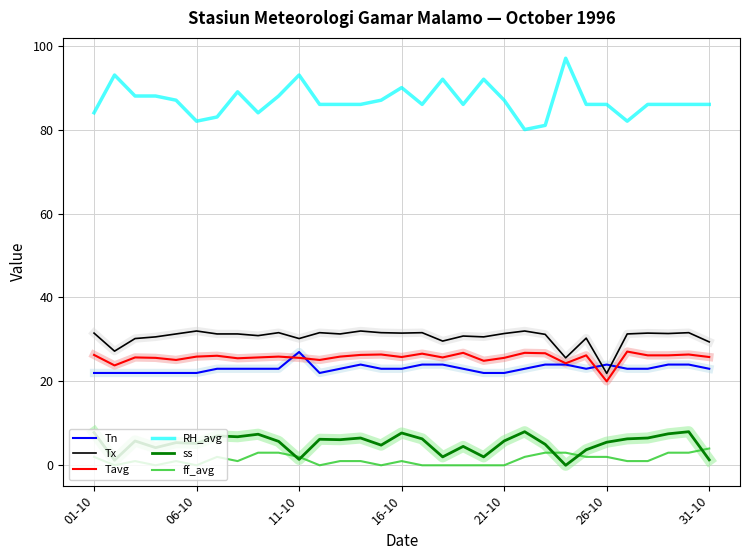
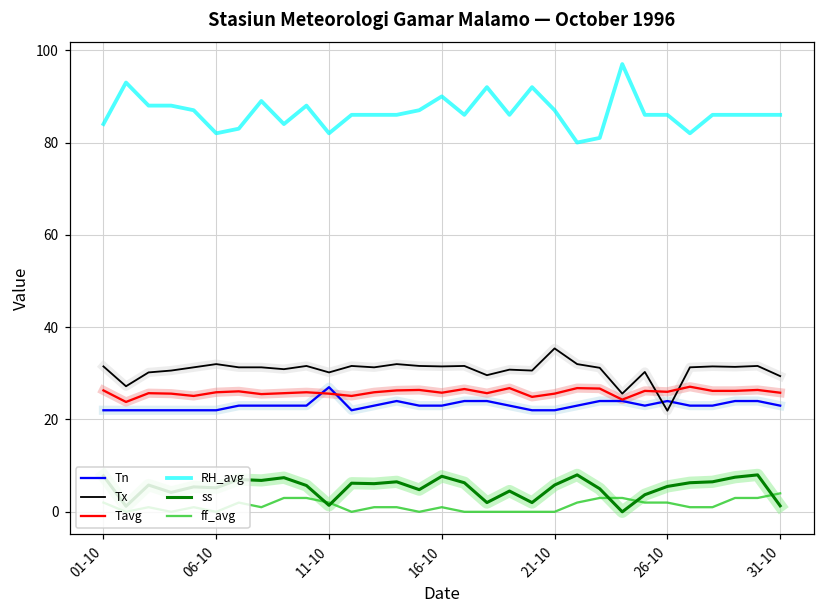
RH_avg, 11-10: 93 -> 82
Tx, 21-10: 31 -> 35
Tavg, 26-10: 20 -> 26
